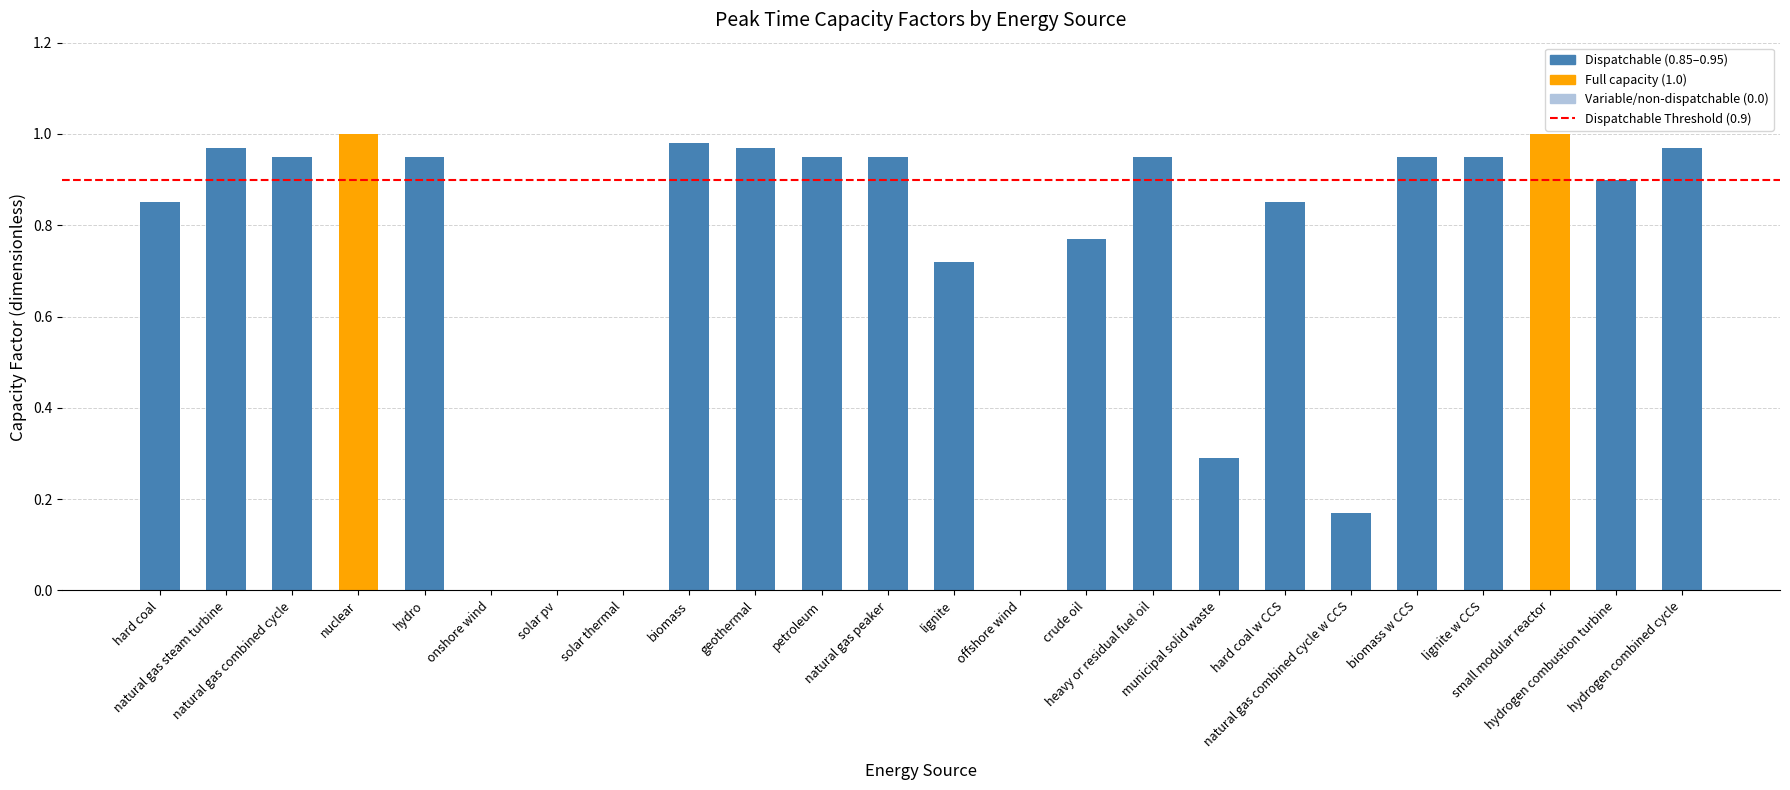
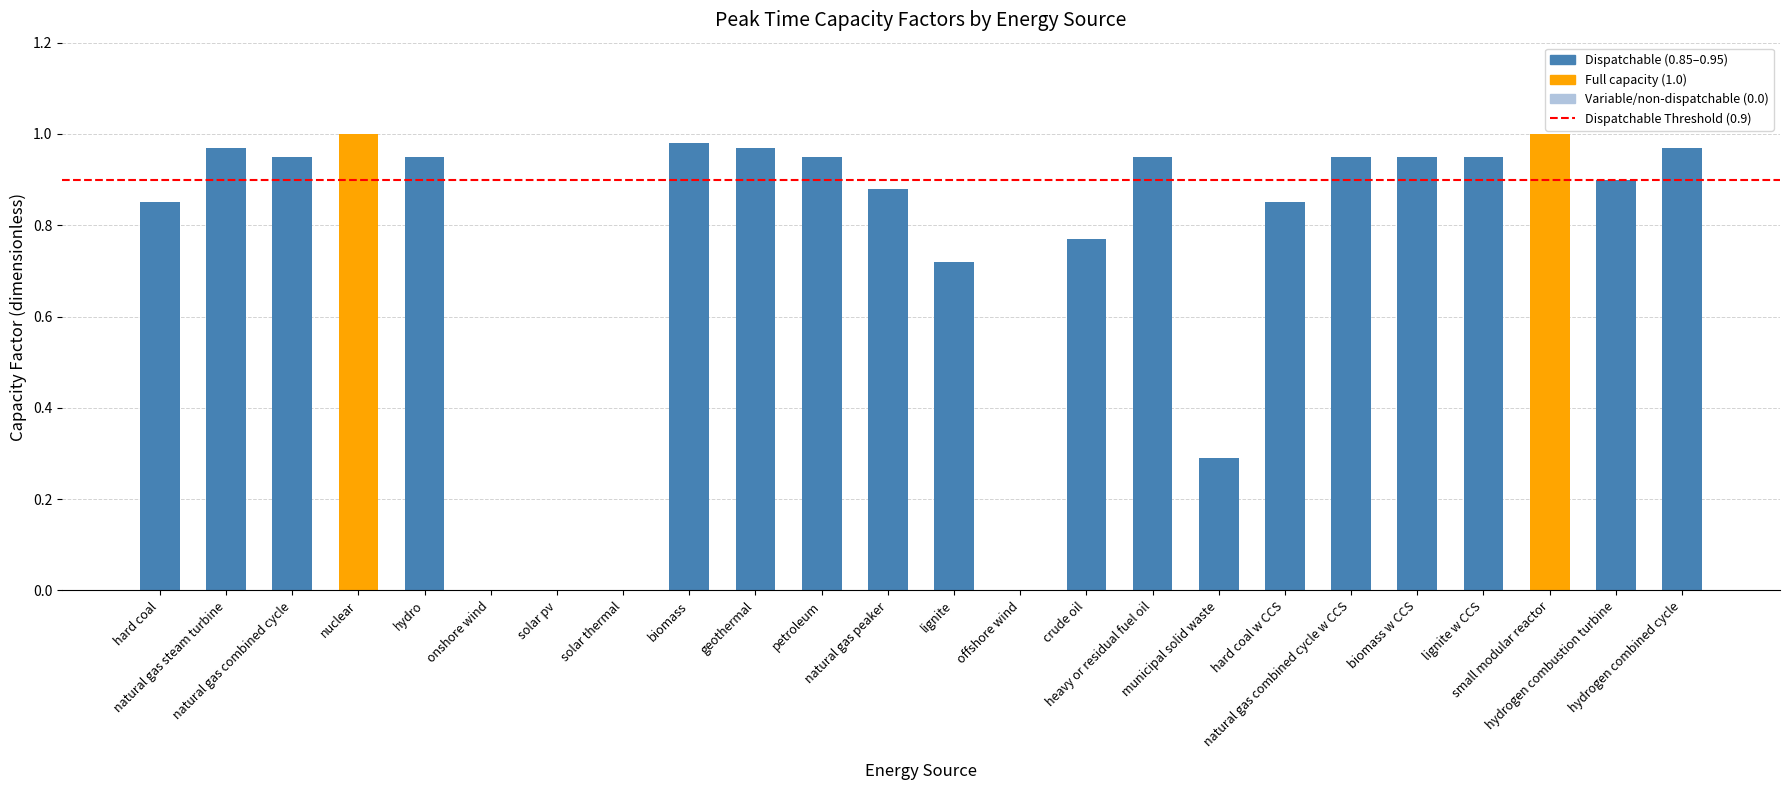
natural gas peaker: 0.95 -> 0.88
natural gas combined cycle w CCS: 0.17 -> 0.95
